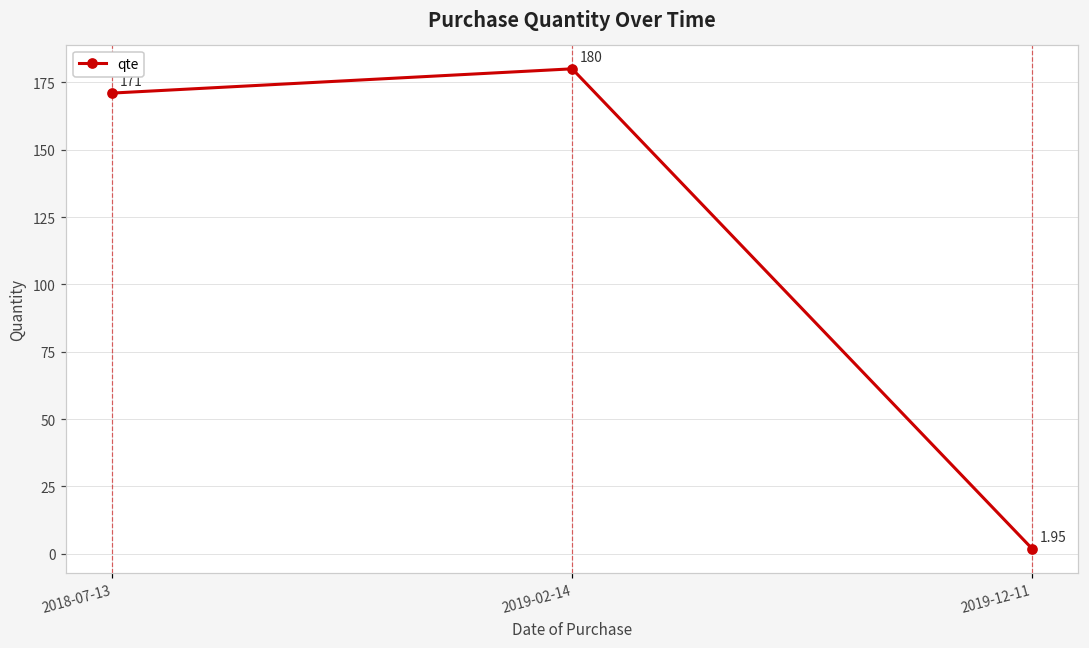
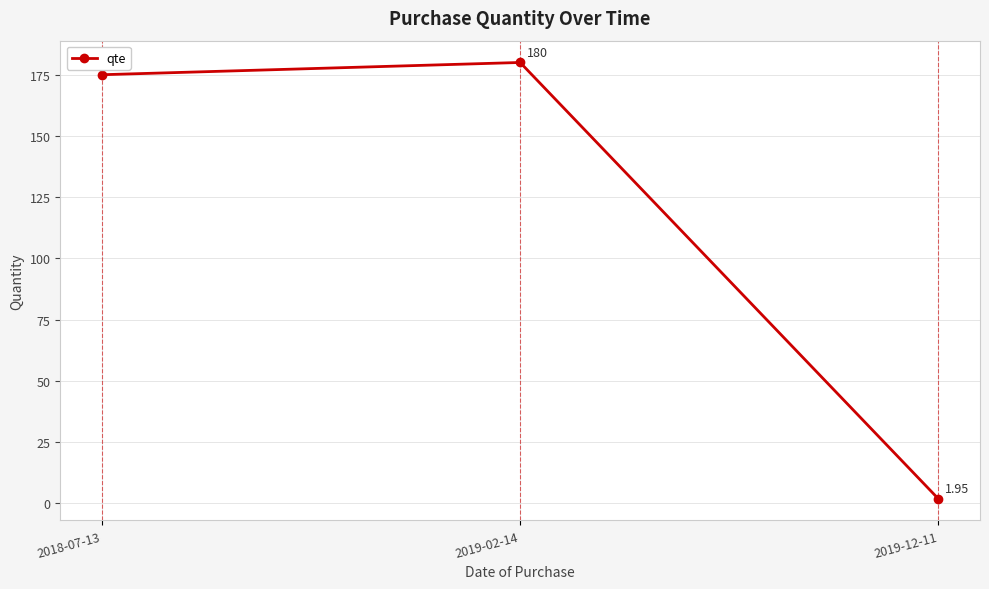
2018-07-13: 171 -> 175
